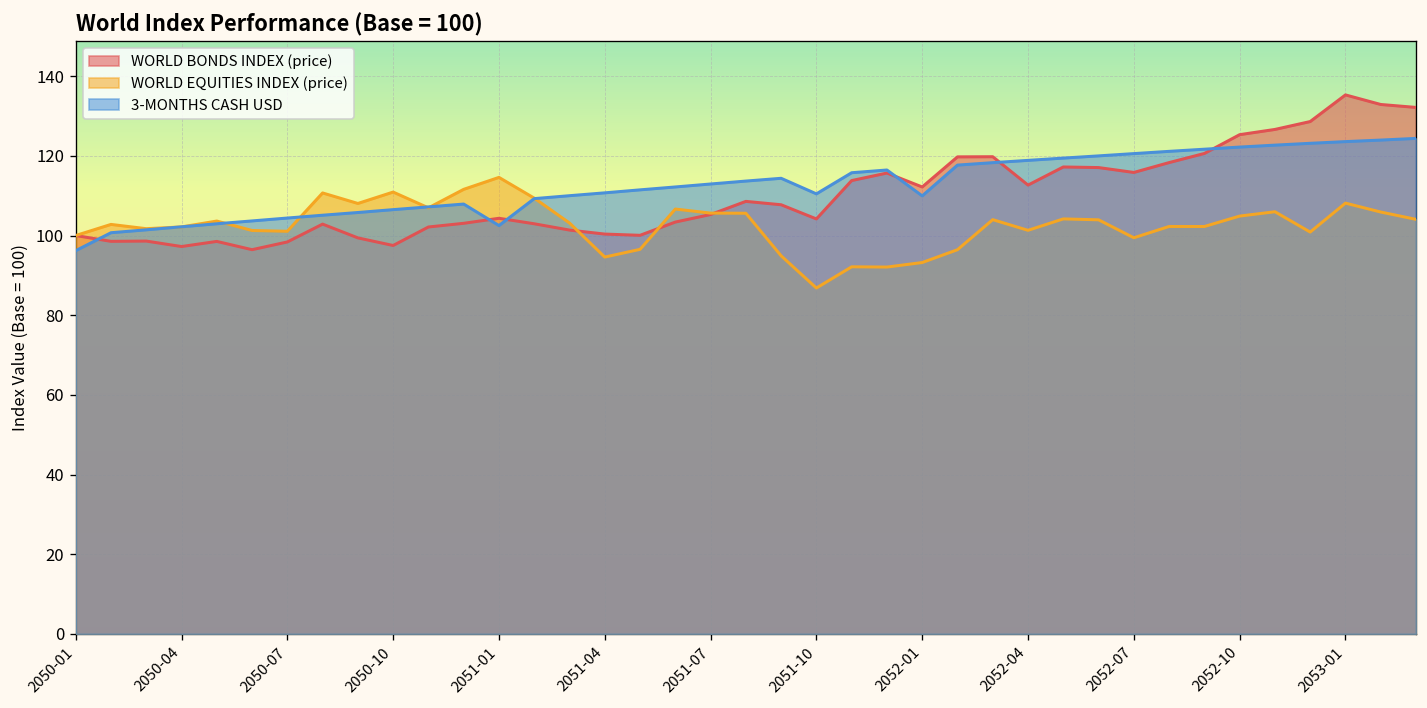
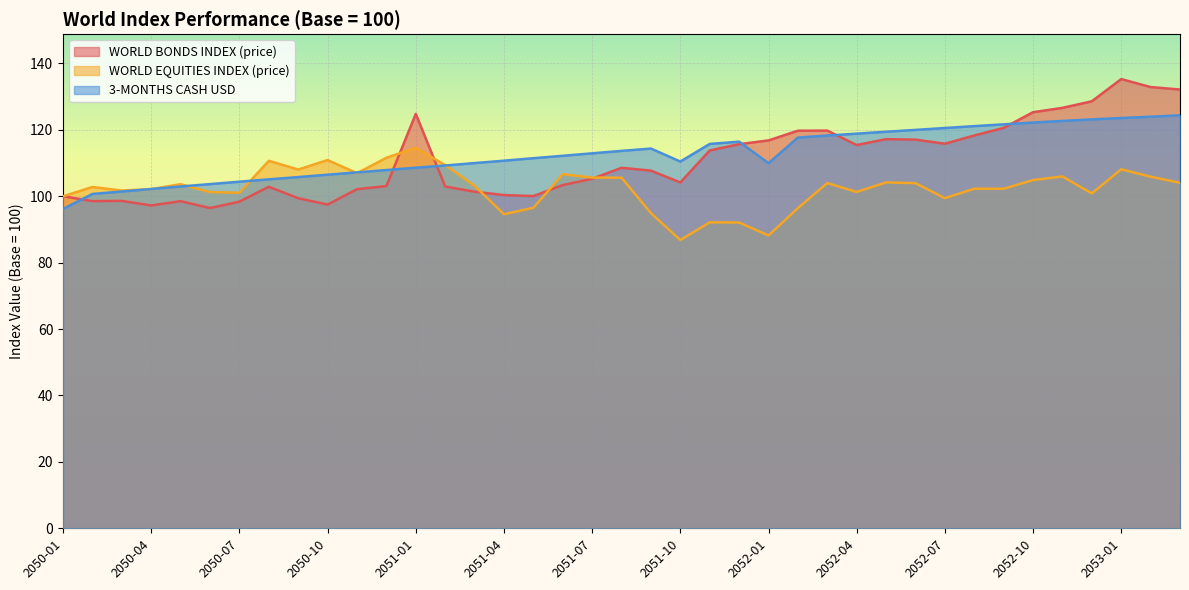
WORLD BONDS INDEX (price), 2051-01: 104 -> 125
3-MONTHS CASH USD, 2051-01: 102 -> 109
WORLD BONDS INDEX (price), 2052-01: 112 -> 117
WORLD EQUITIES INDEX (price), 2052-01: 93 -> 88
WORLD BONDS INDEX (price), 2052-04: 113 -> 115
